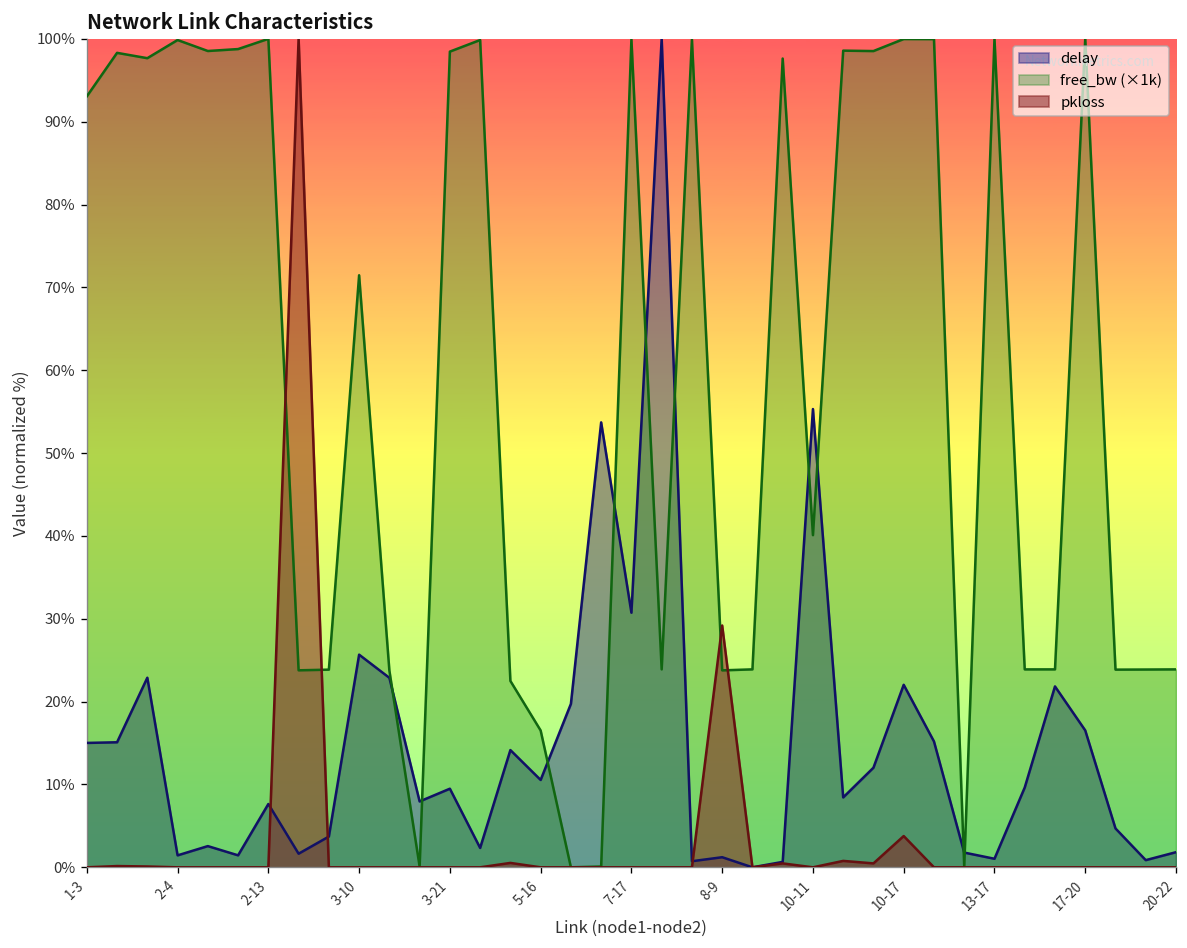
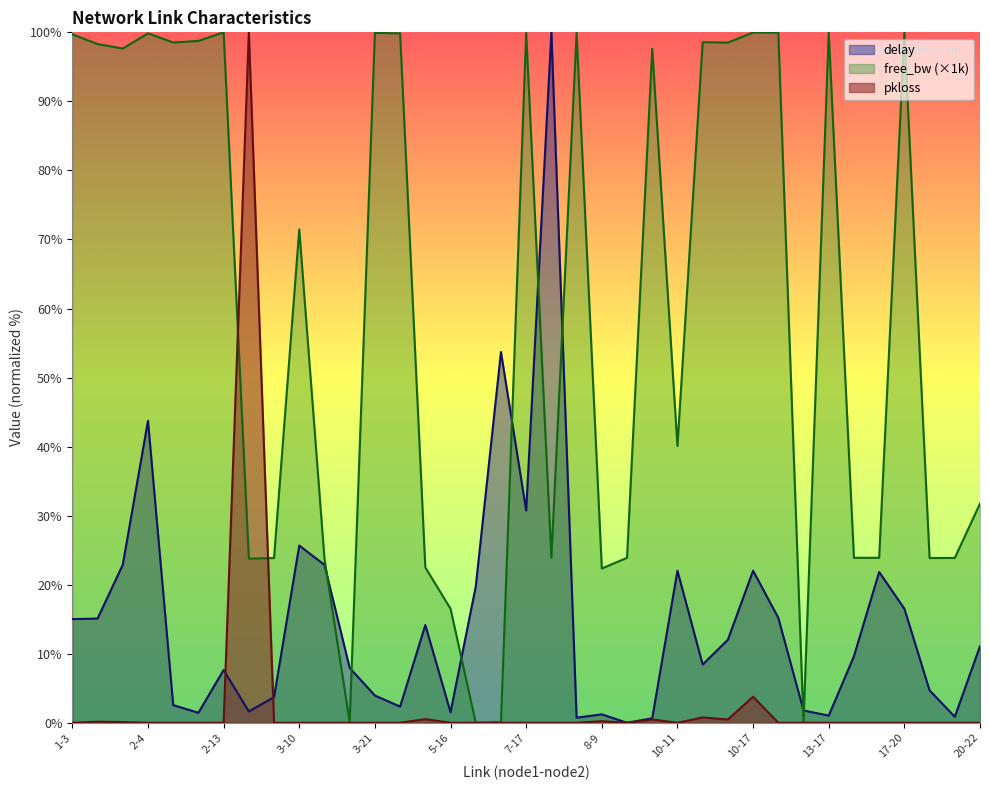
free_bw (×1k), 1-3: 93% -> 100%
delay, 2-4: 1% -> 44%
delay, 3-21: 9% -> 4%
free_bw (×1k), 3-21: 98% -> 100%
delay, 5-16: 11% -> 2%
free_bw (×1k), 8-9: 24% -> 22%
pkloss, 8-9: 29% -> 0%
delay, 10-11: 55% -> 22%
delay, 20-22: 2% -> 11%
free_bw (×1k), 20-22: 24% -> 32%
